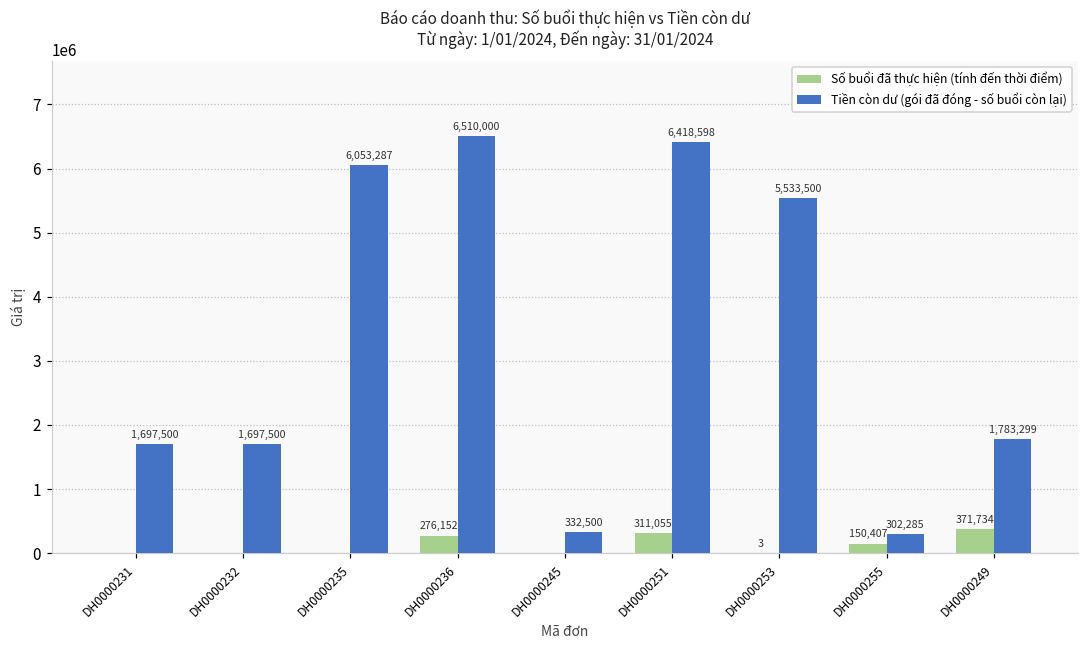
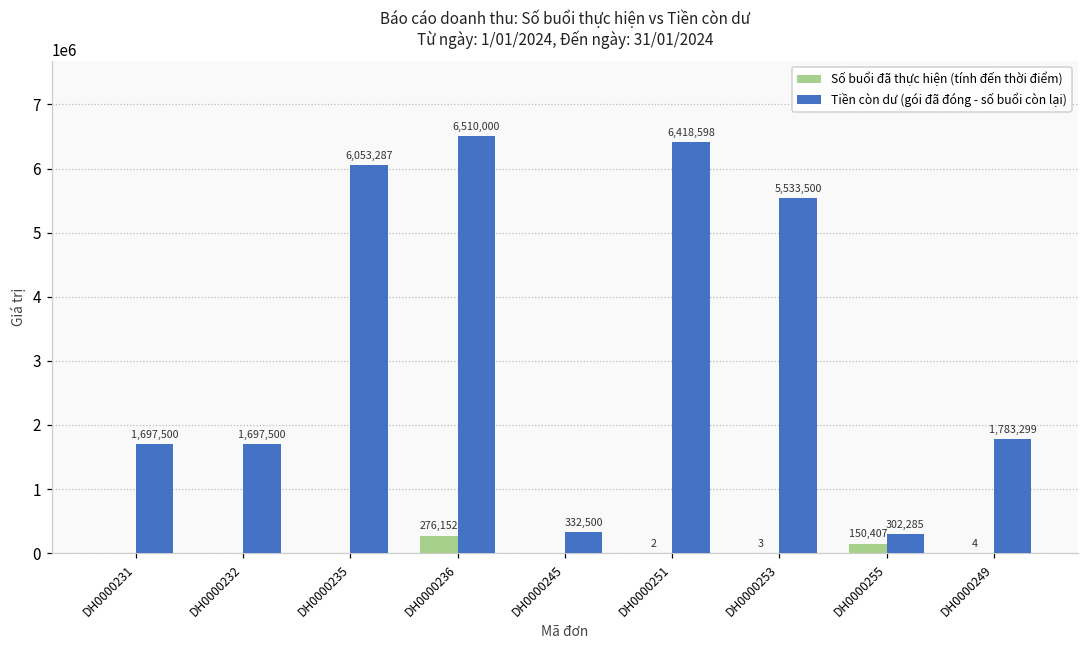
Số buổi đã thực hiện (tính đến thời điểm), DH0000251: 311,055 -> 2
Số buổi đã thực hiện (tính đến thời điểm), DH0000249: 371,734 -> 4
